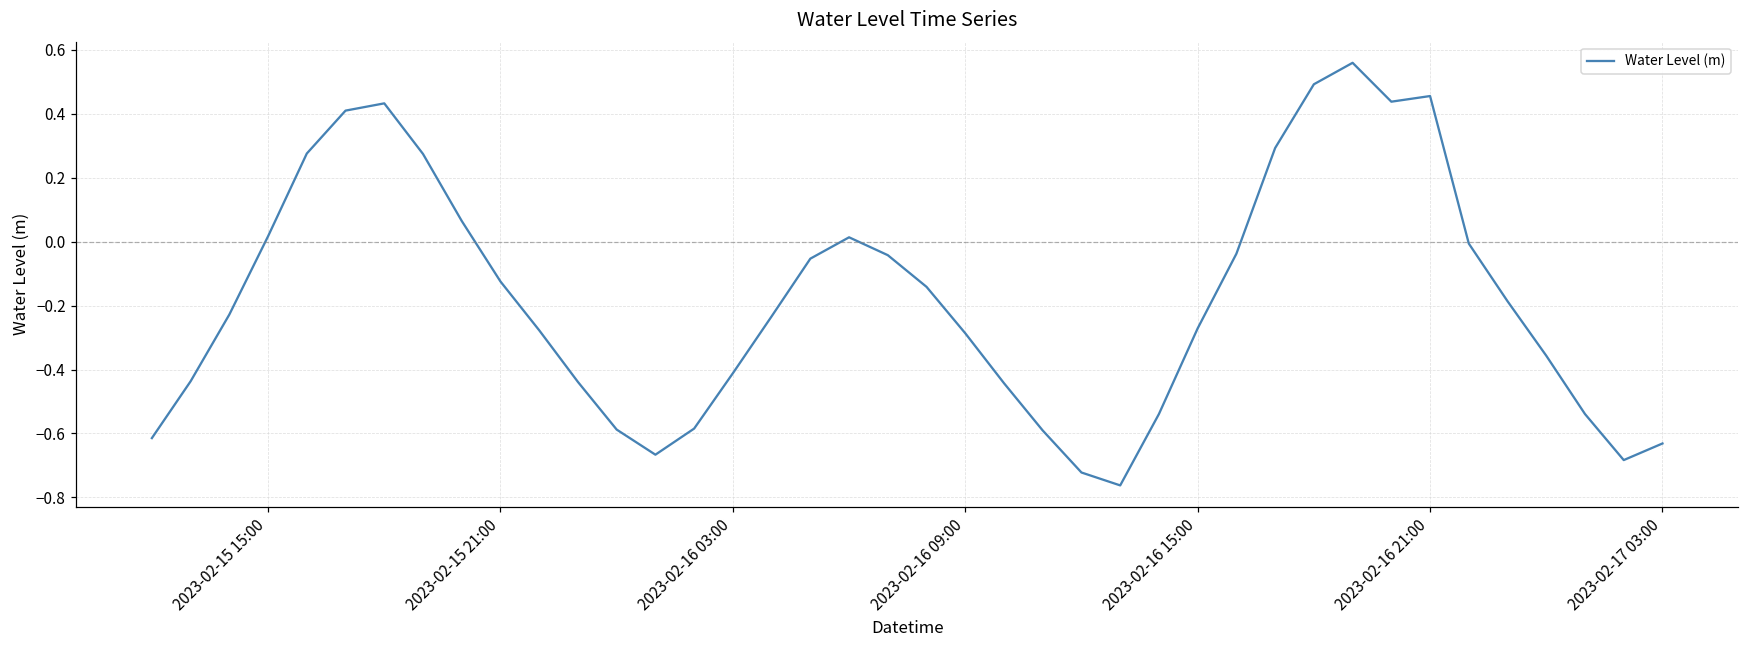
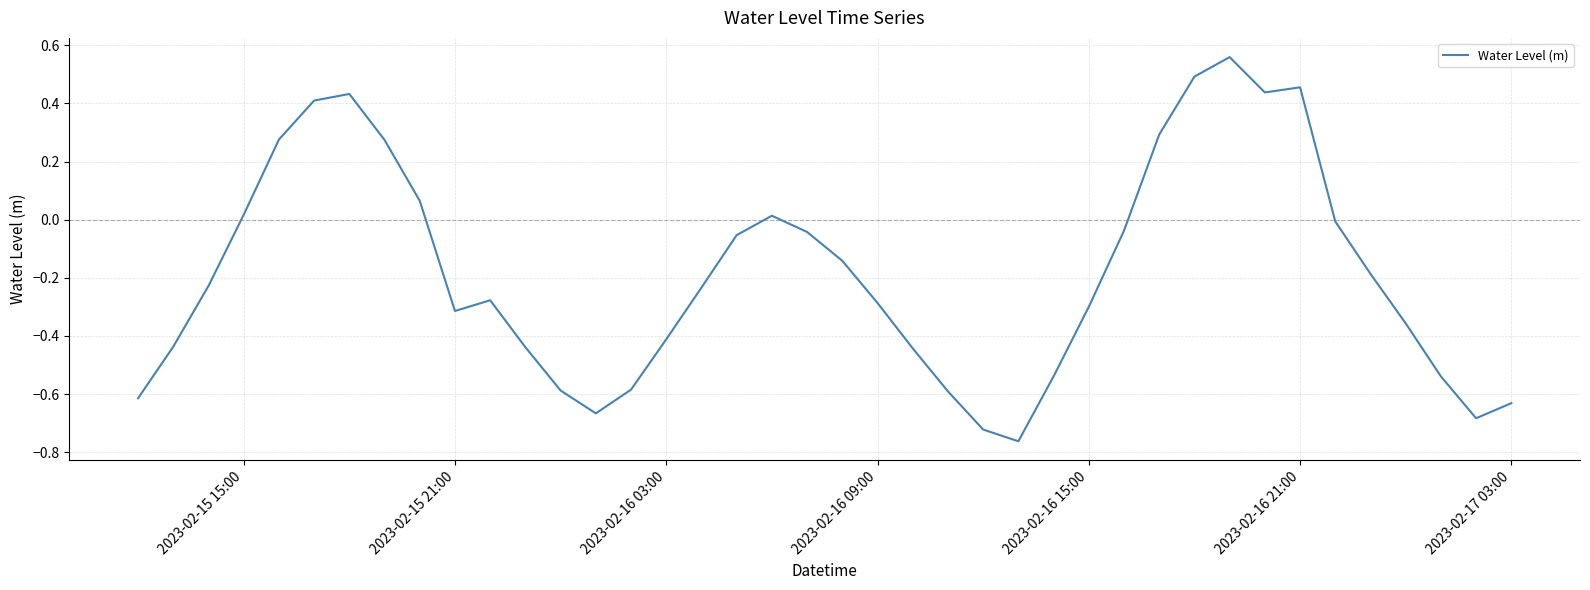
2023-02-15 21:00: -0.12 -> -0.31
2023-02-16 15:00: -0.27 -> -0.30
